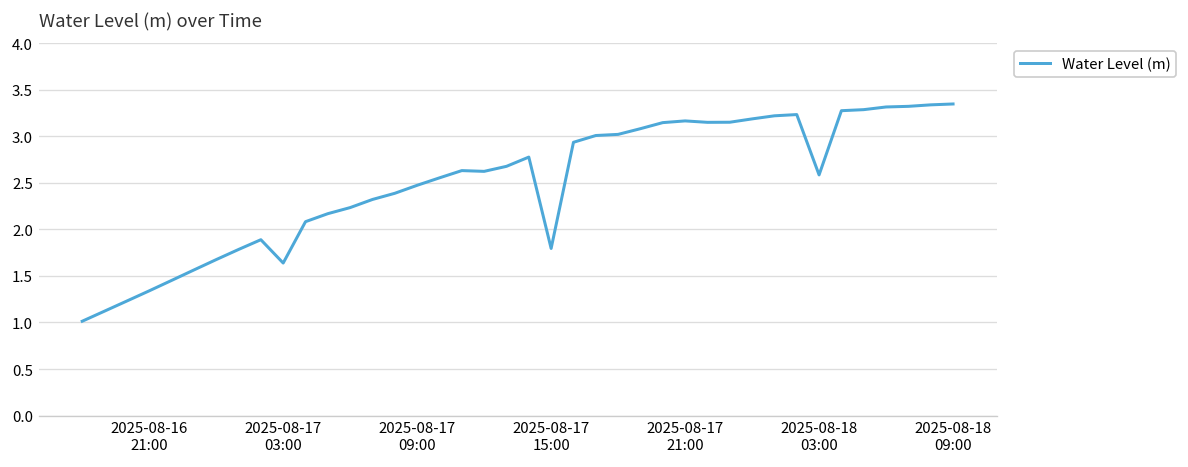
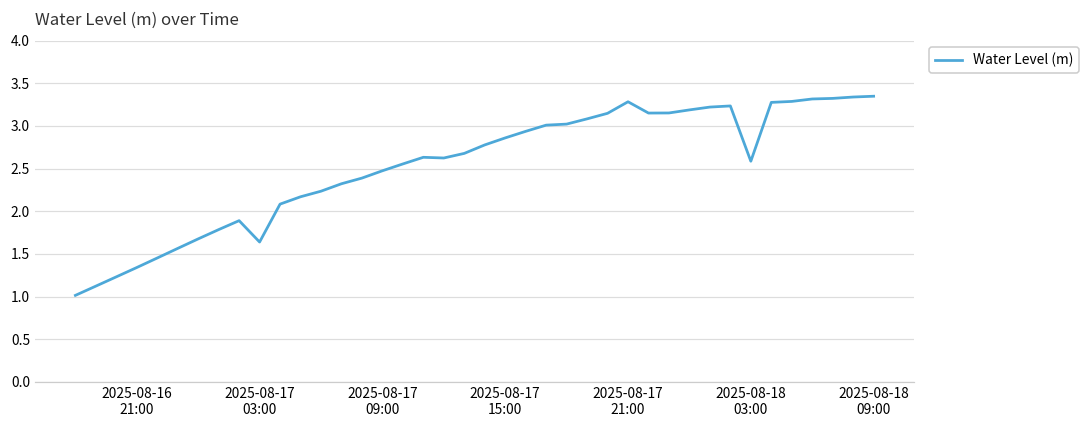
2025-08-17 15:00: 1.8 -> 2.9
2025-08-17 21:00: 3.2 -> 3.3
